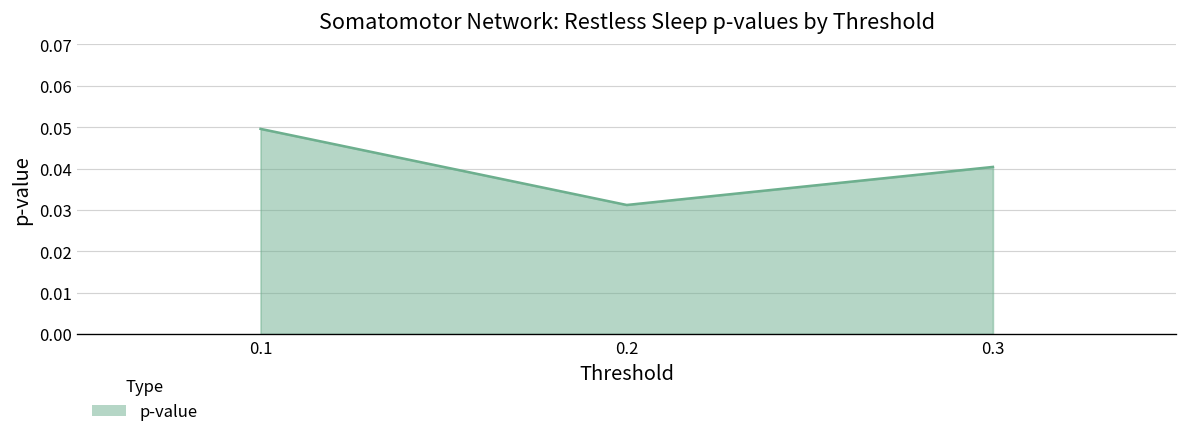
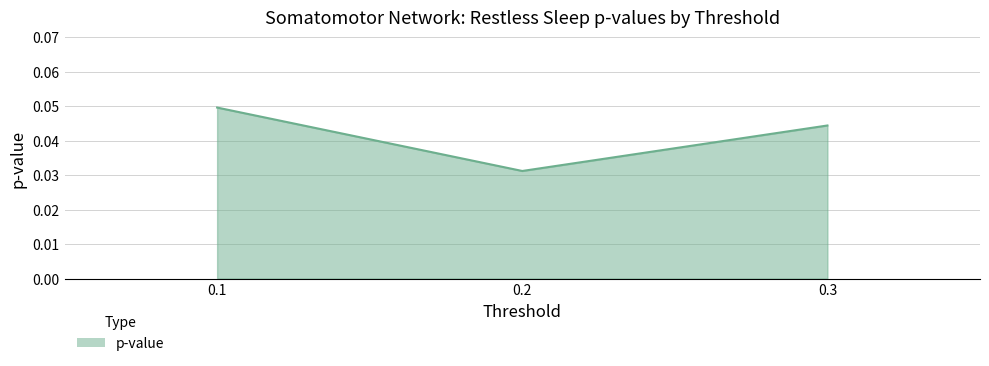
0.3: 0.040 -> 0.044
